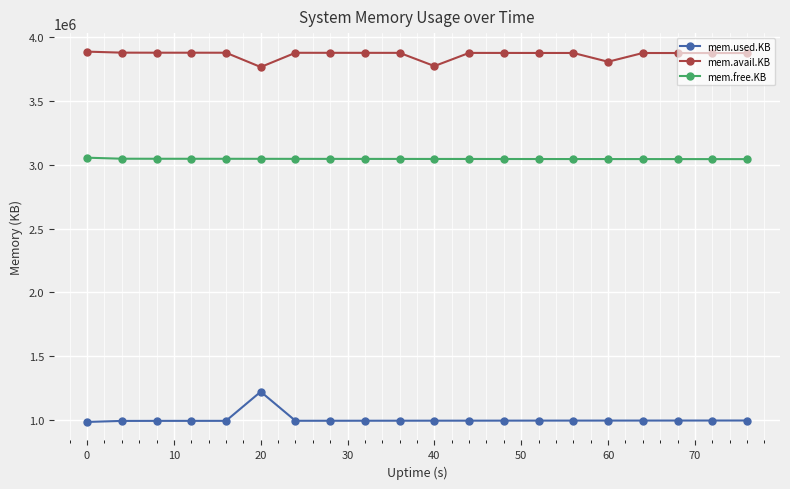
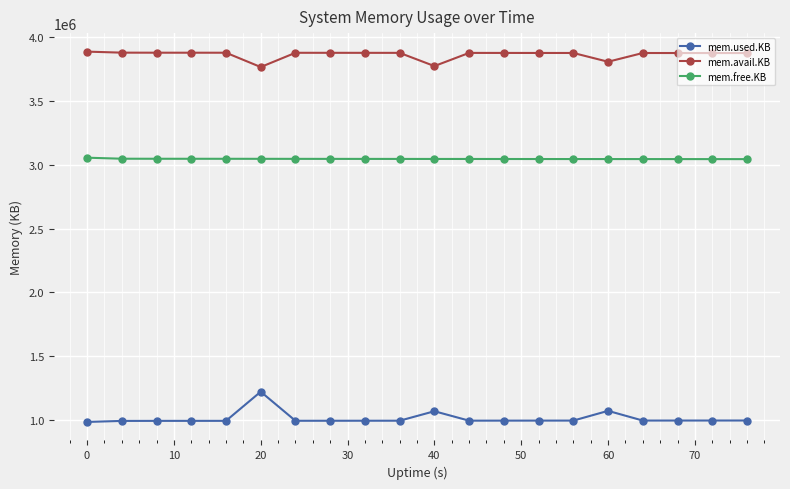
mem.used.KB, 40: 990000 -> 1070000
mem.used.KB, 60: 990000 -> 1070000
